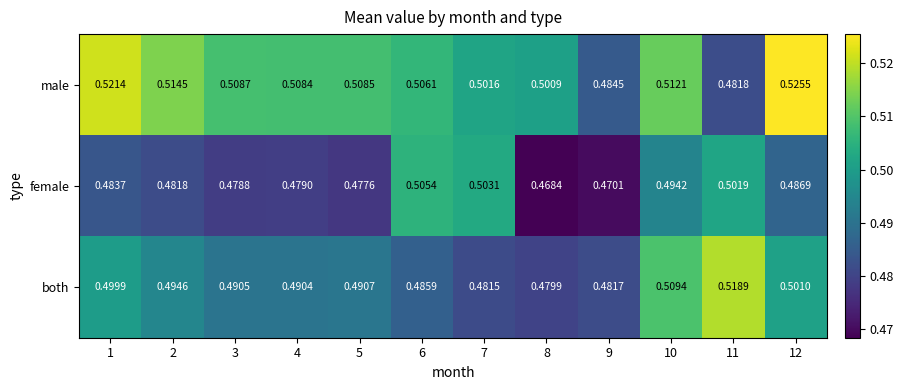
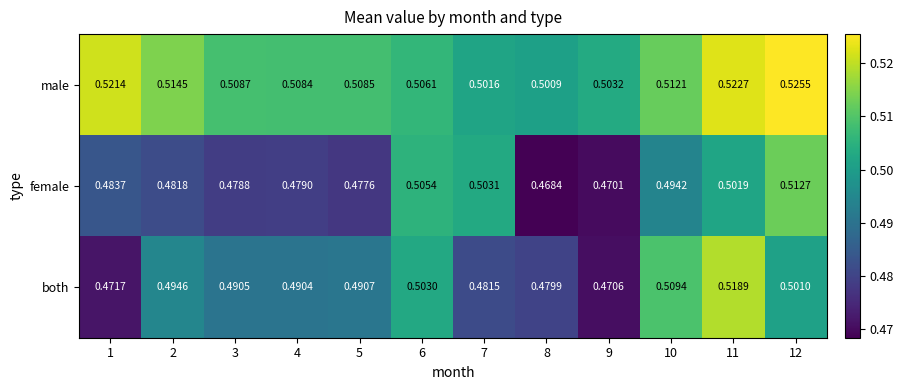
male, 9: 0.4845 -> 0.5032
male, 11: 0.4818 -> 0.5227
female, 12: 0.4869 -> 0.5127
both, 1: 0.4999 -> 0.4717
both, 6: 0.4859 -> 0.5030
both, 9: 0.4817 -> 0.4706
